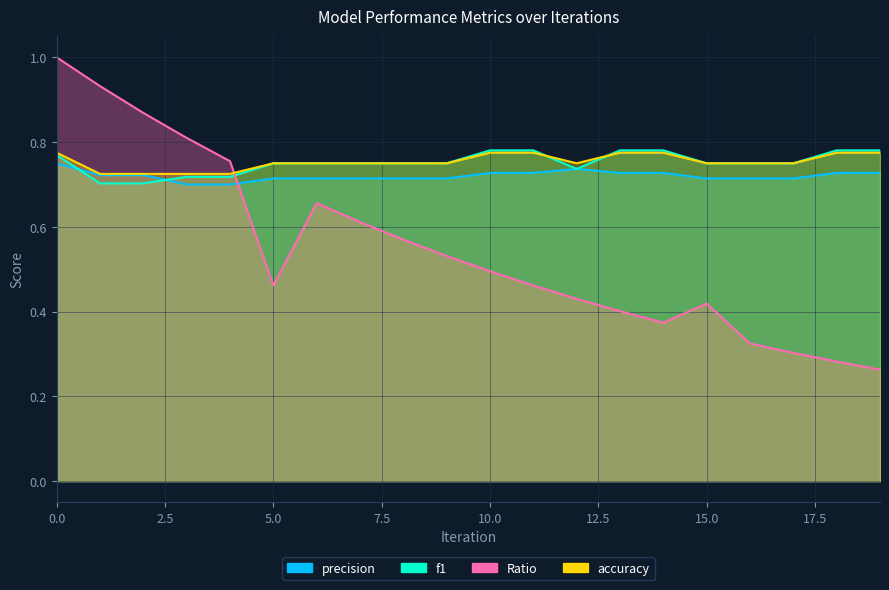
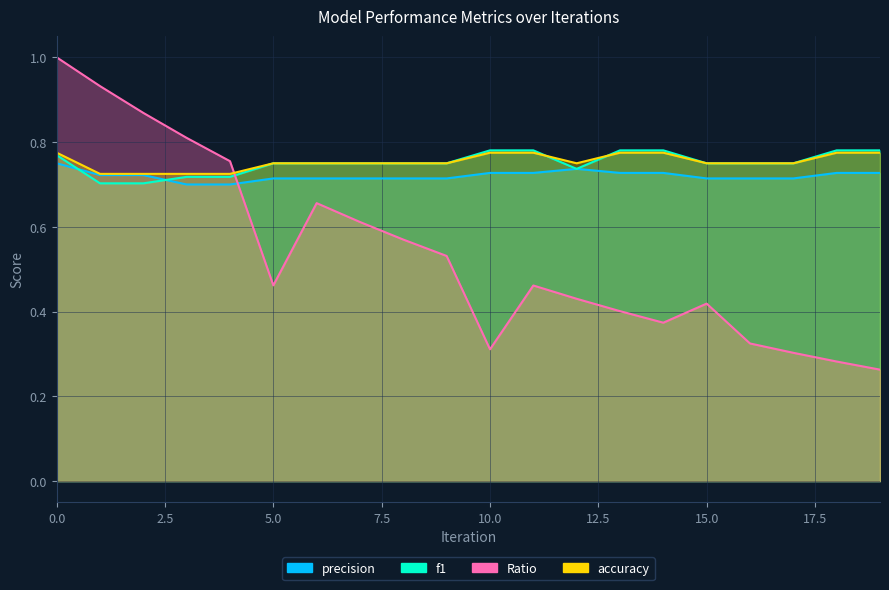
Ratio, 10.0: 0.50 -> 0.31
